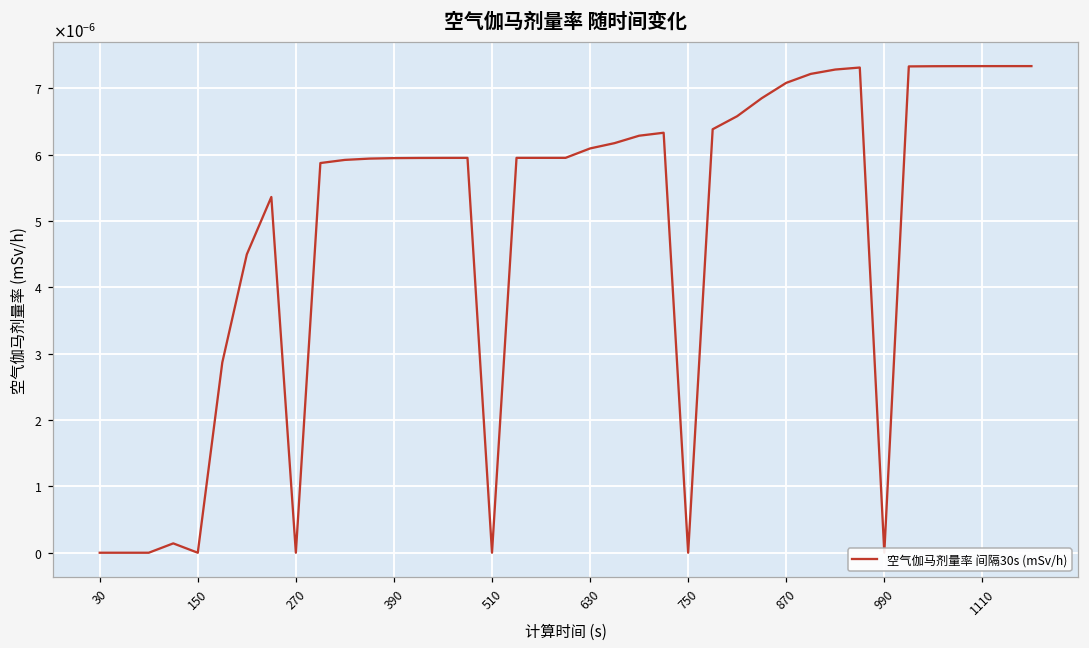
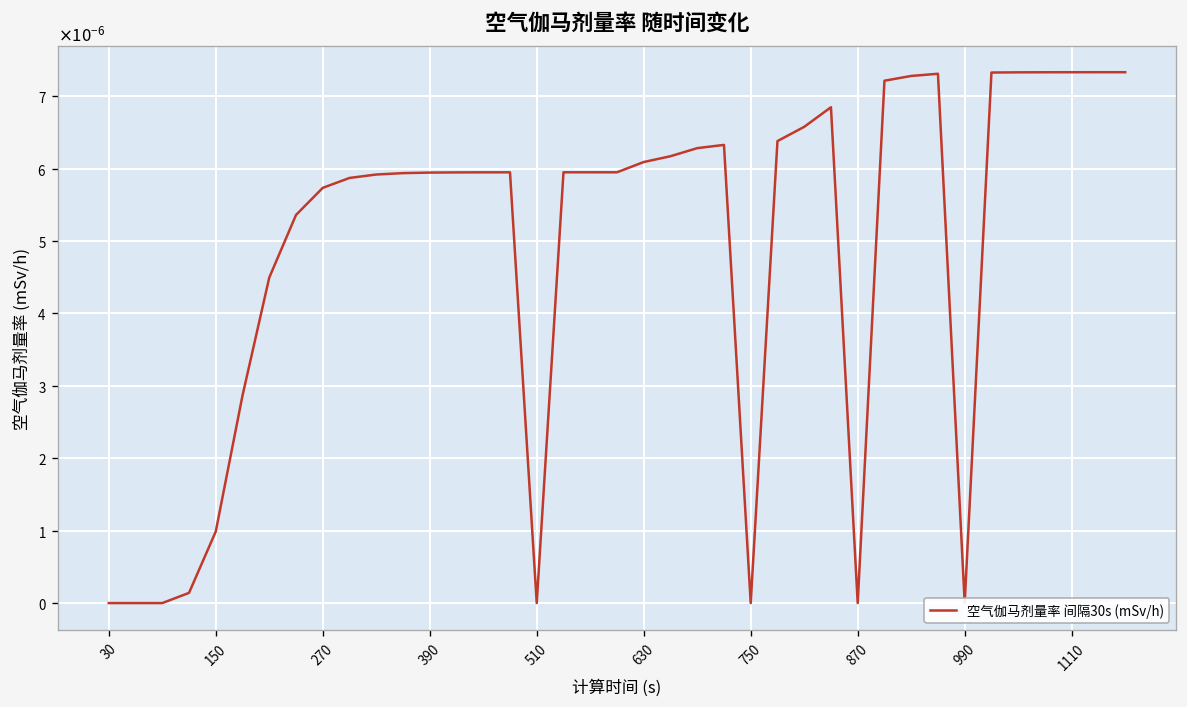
150: 0.000000 -> 0.000001
270: 0.00000 -> 0.00001
870: 0.00001 -> 0.00000
